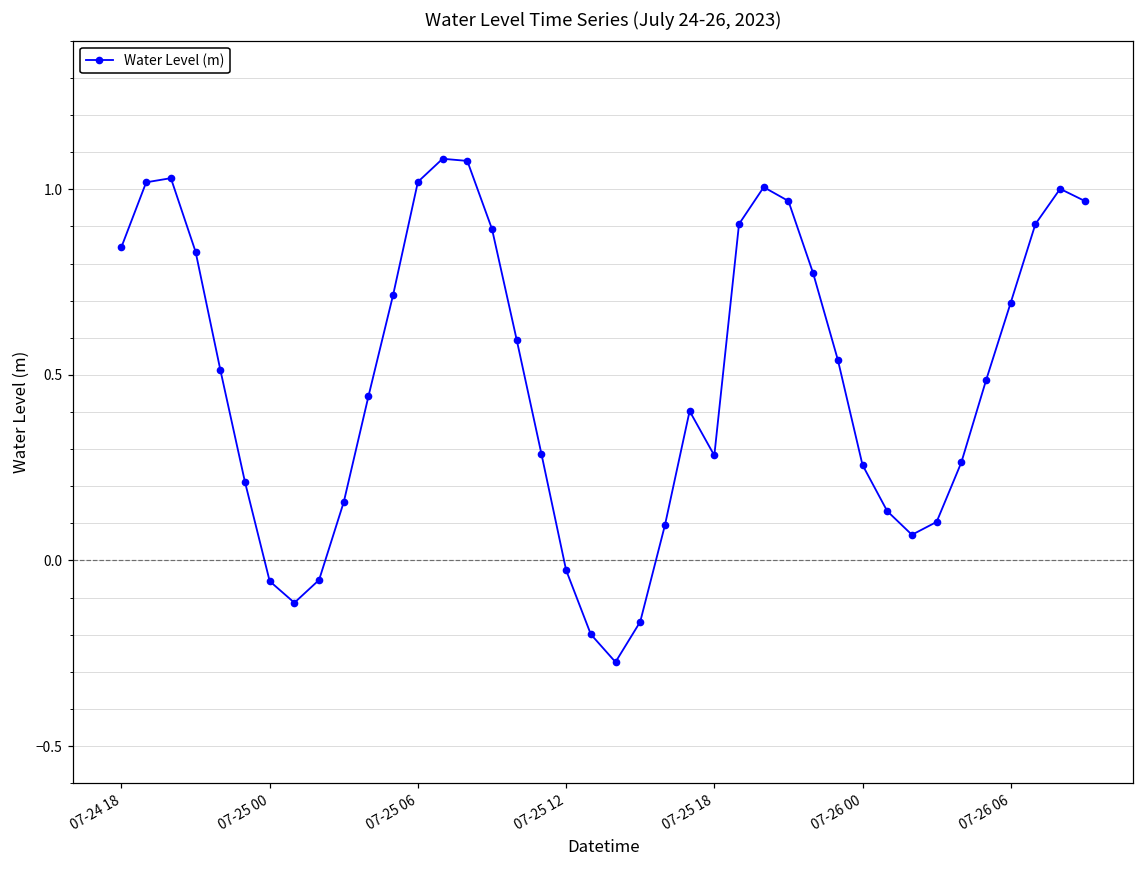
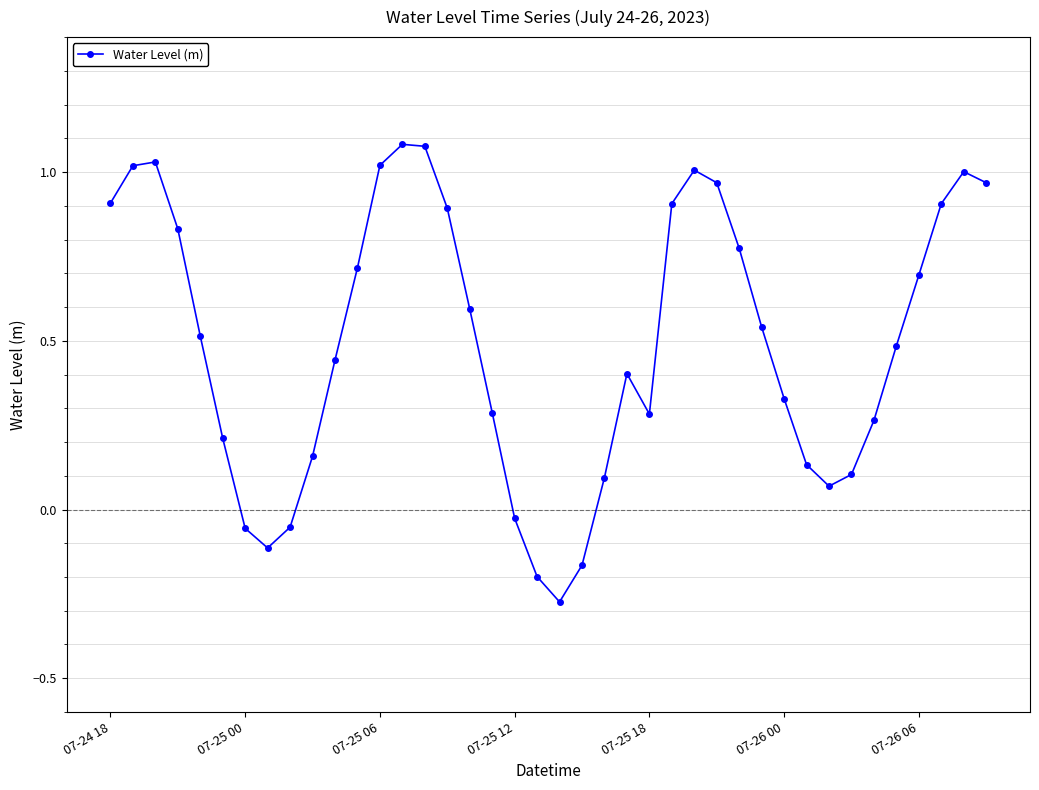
07-24 18: 0.84 -> 0.91
07-26 00: 0.26 -> 0.33
